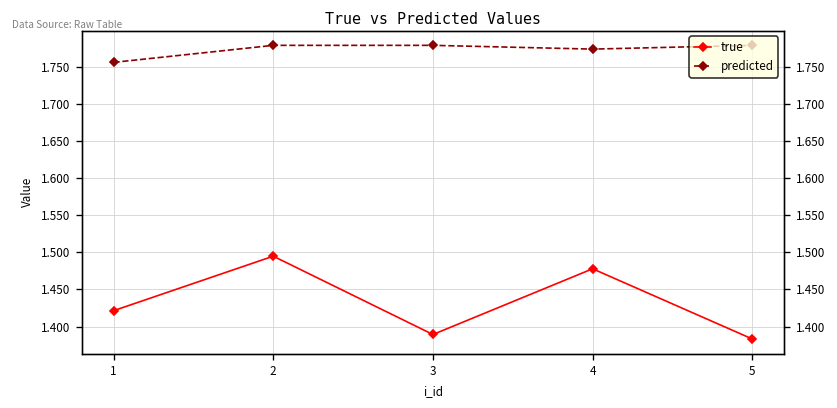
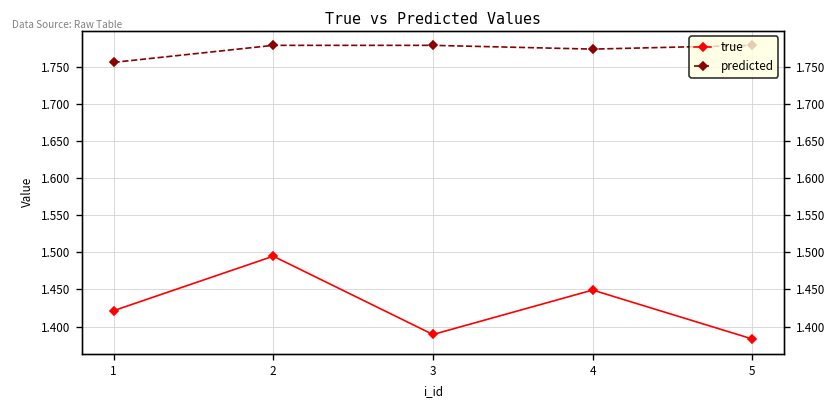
true, 4: 1.48 -> 1.45
